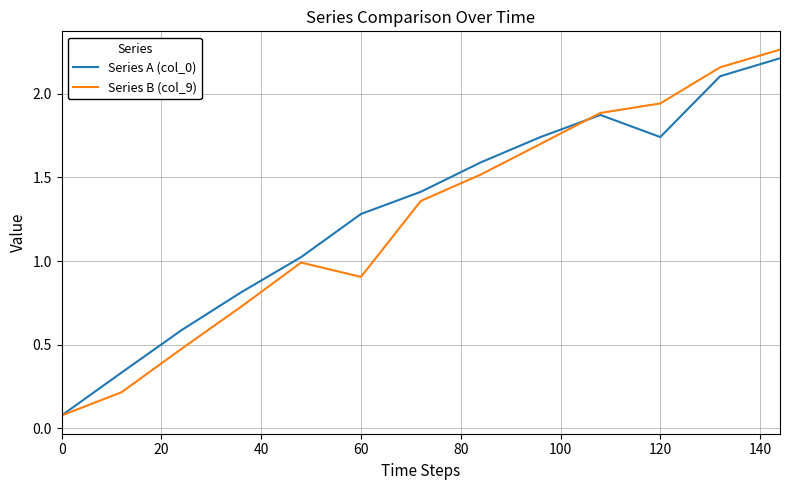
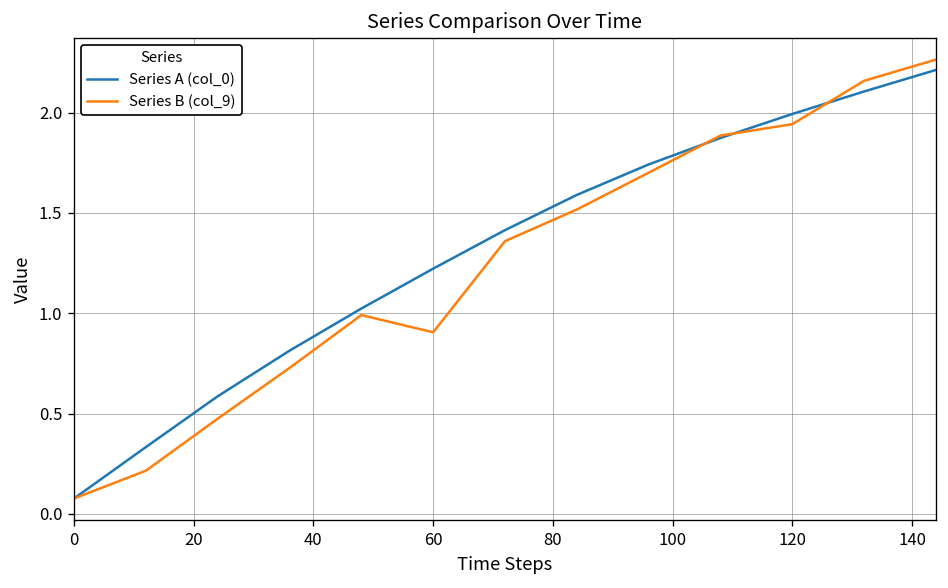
Series A (col_0), 60: 1.28 -> 1.22
Series A (col_0), 120: 1.74 -> 1.99
